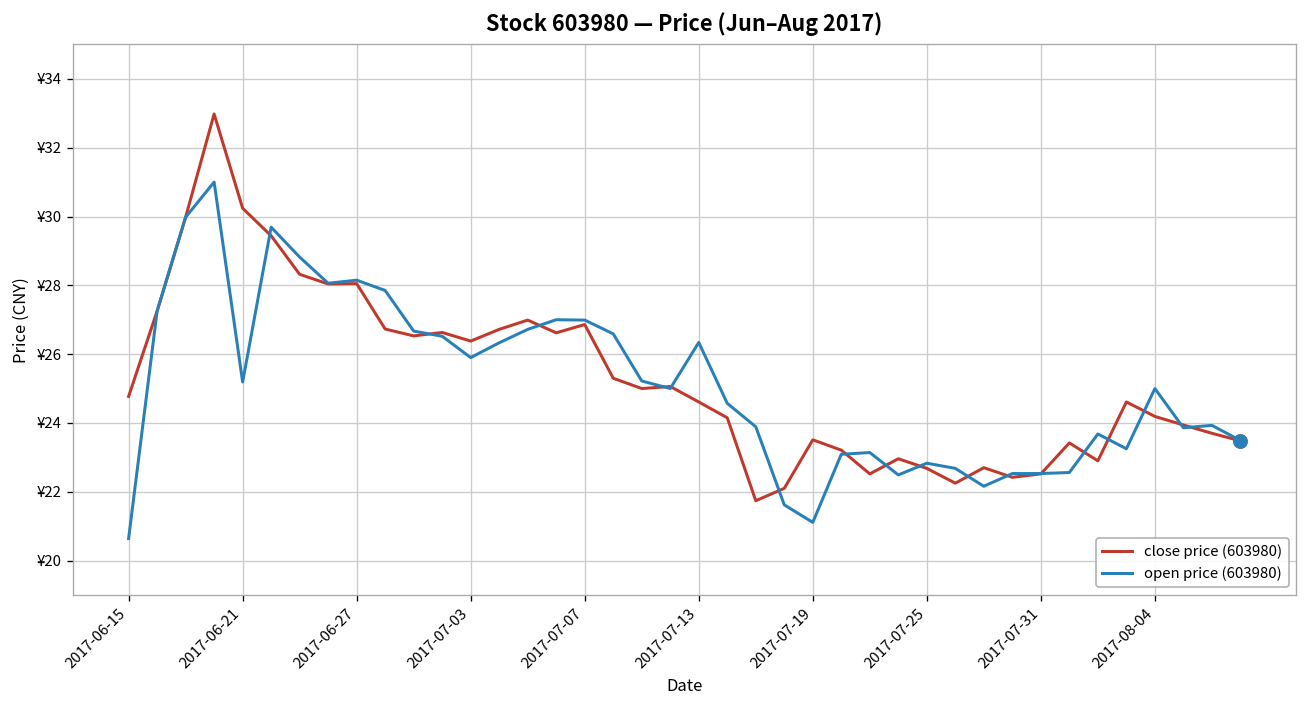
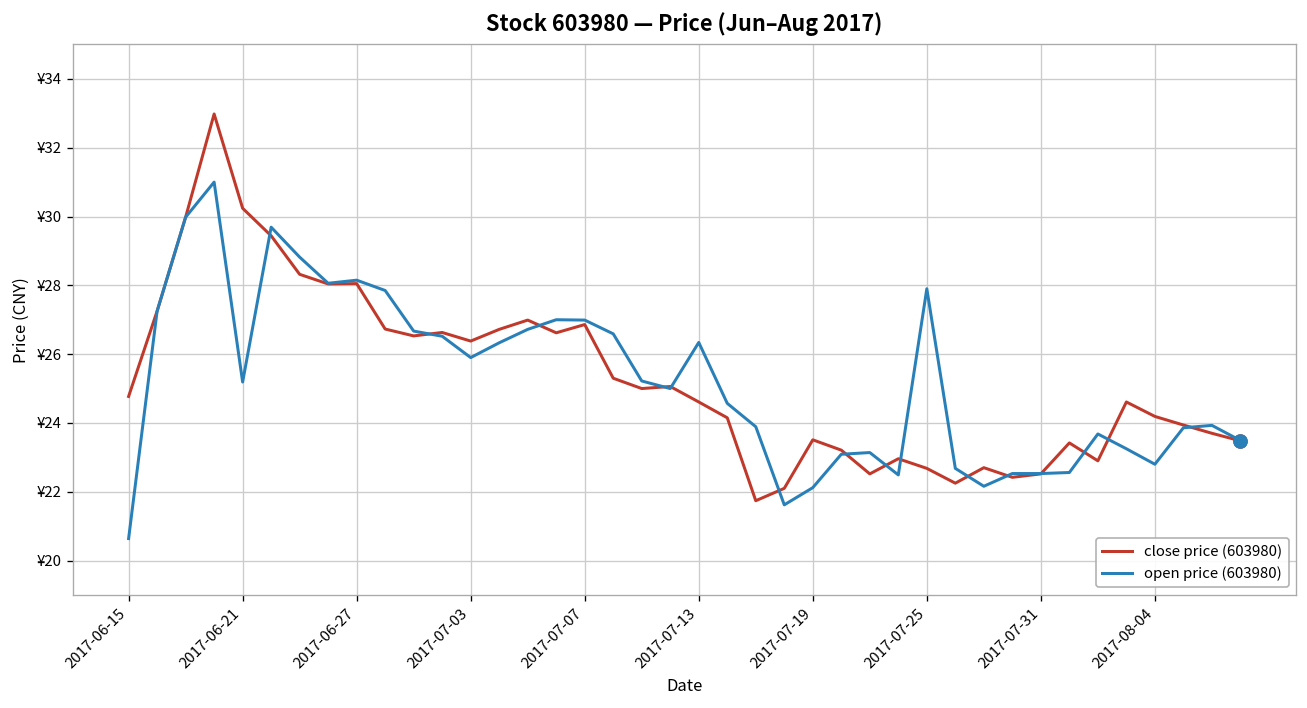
open price (603980), 2017-07-19: ¥21.1 -> ¥22.1
open price (603980), 2017-07-25: ¥22.8 -> ¥27.9
open price (603980), 2017-08-04: ¥25.0 -> ¥22.8
